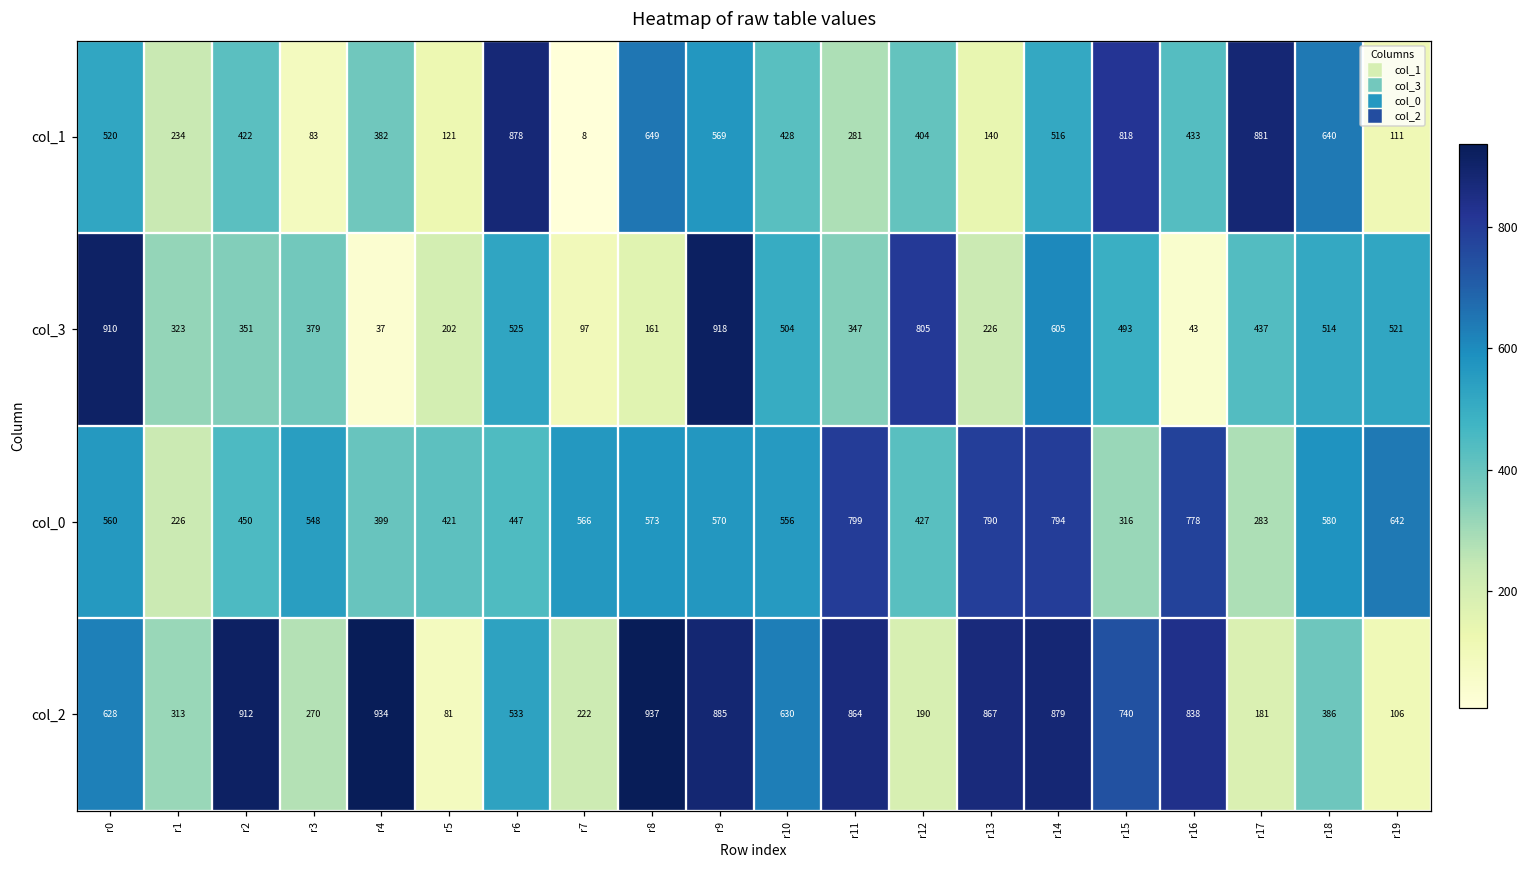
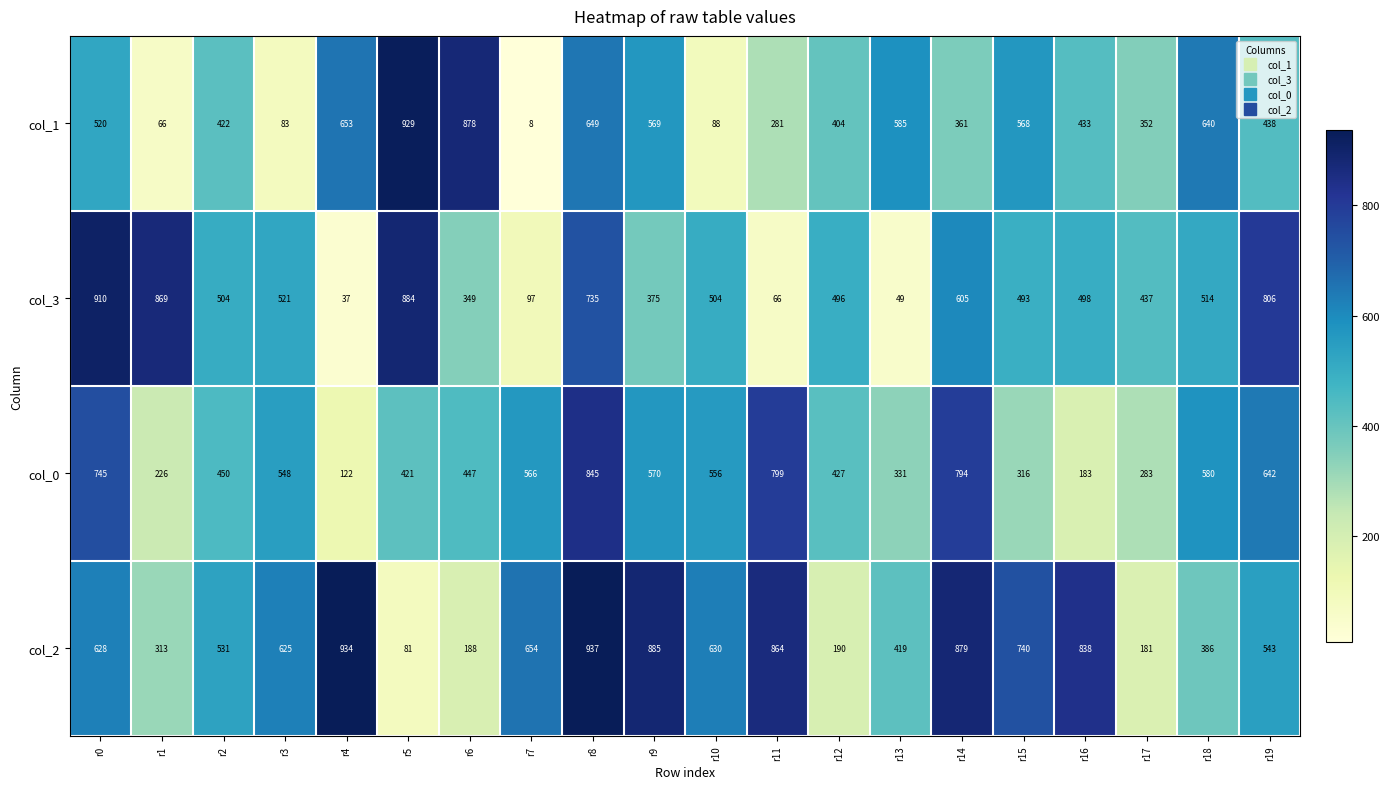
col_1, r1: 234 -> 66
col_1, r4: 382 -> 653
col_1, r5: 121 -> 929
col_1, r10: 428 -> 88
col_1, r13: 140 -> 585
col_1, r14: 516 -> 361
col_1, r15: 818 -> 568
col_1, r17: 881 -> 352
col_1, r19: 111 -> 438
col_3, r1: 323 -> 869
col_3, r2: 351 -> 504
col_3, r3: 379 -> 521
col_3, r5: 202 -> 884
col_3, r6: 525 -> 349
col_3, r8: 161 -> 735
col_3, r9: 918 -> 375
col_3, r11: 347 -> 66
col_3, r12: 805 -> 496
col_3, r13: 226 -> 49
col_3, r16: 43 -> 498
col_3, r19: 521 -> 806
col_0, r0: 560 -> 745
col_0, r4: 399 -> 122
col_0, r8: 573 -> 845
col_0, r13: 790 -> 331
col_0, r16: 778 -> 183
col_2, r2: 912 -> 531
col_2, r3: 270 -> 625
col_2, r6: 533 -> 188
col_2, r7: 222 -> 654
col_2, r13: 867 -> 419
col_2, r19: 106 -> 543
